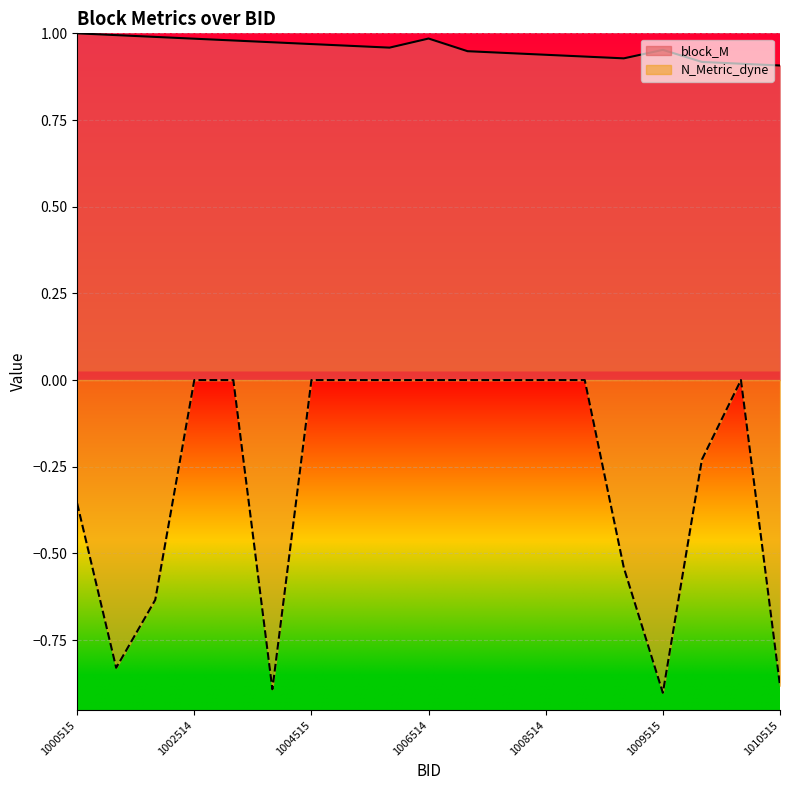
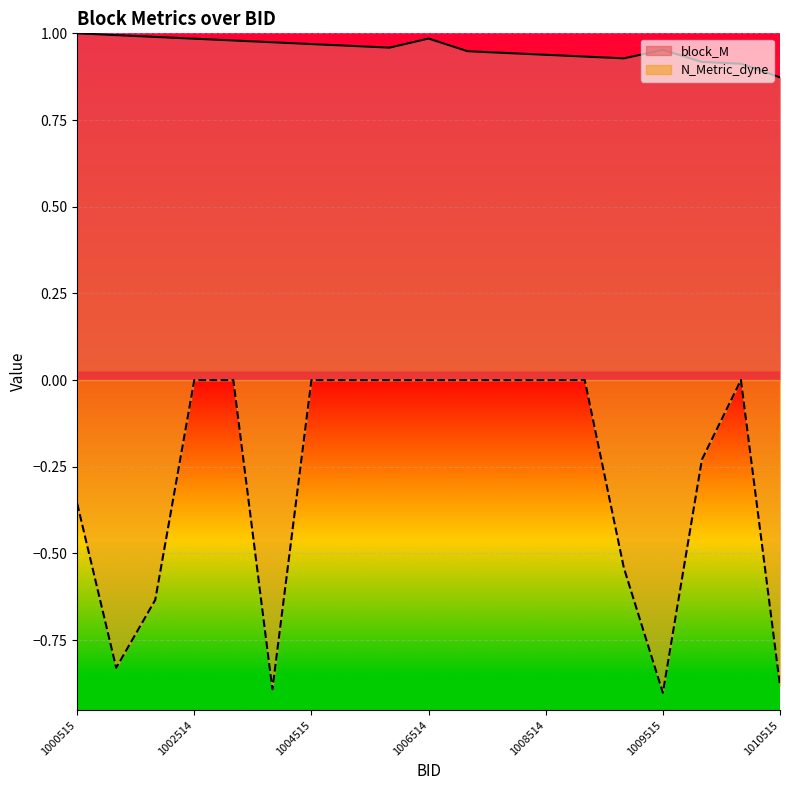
block_M, 1010515: 0.91 -> 0.87
